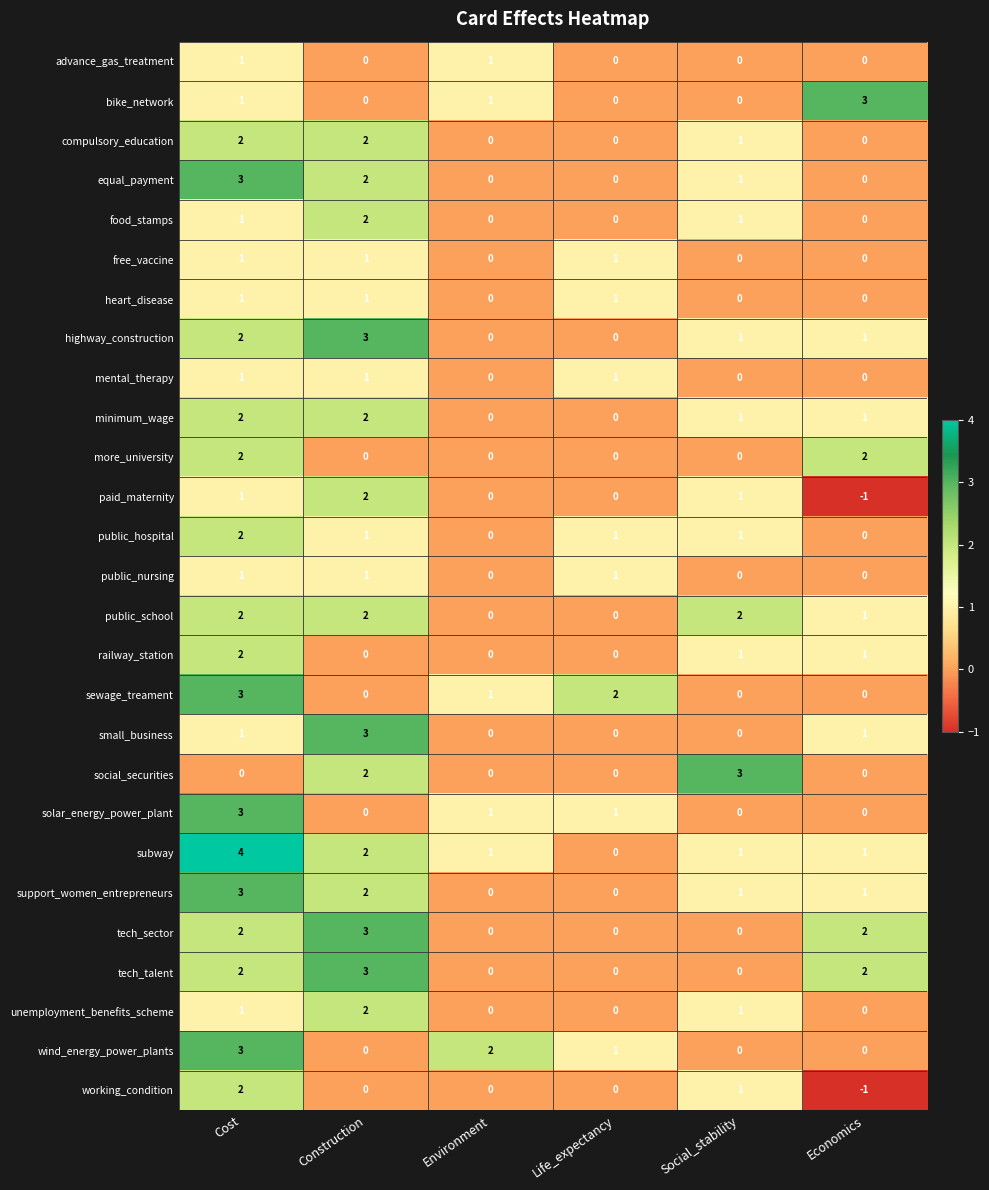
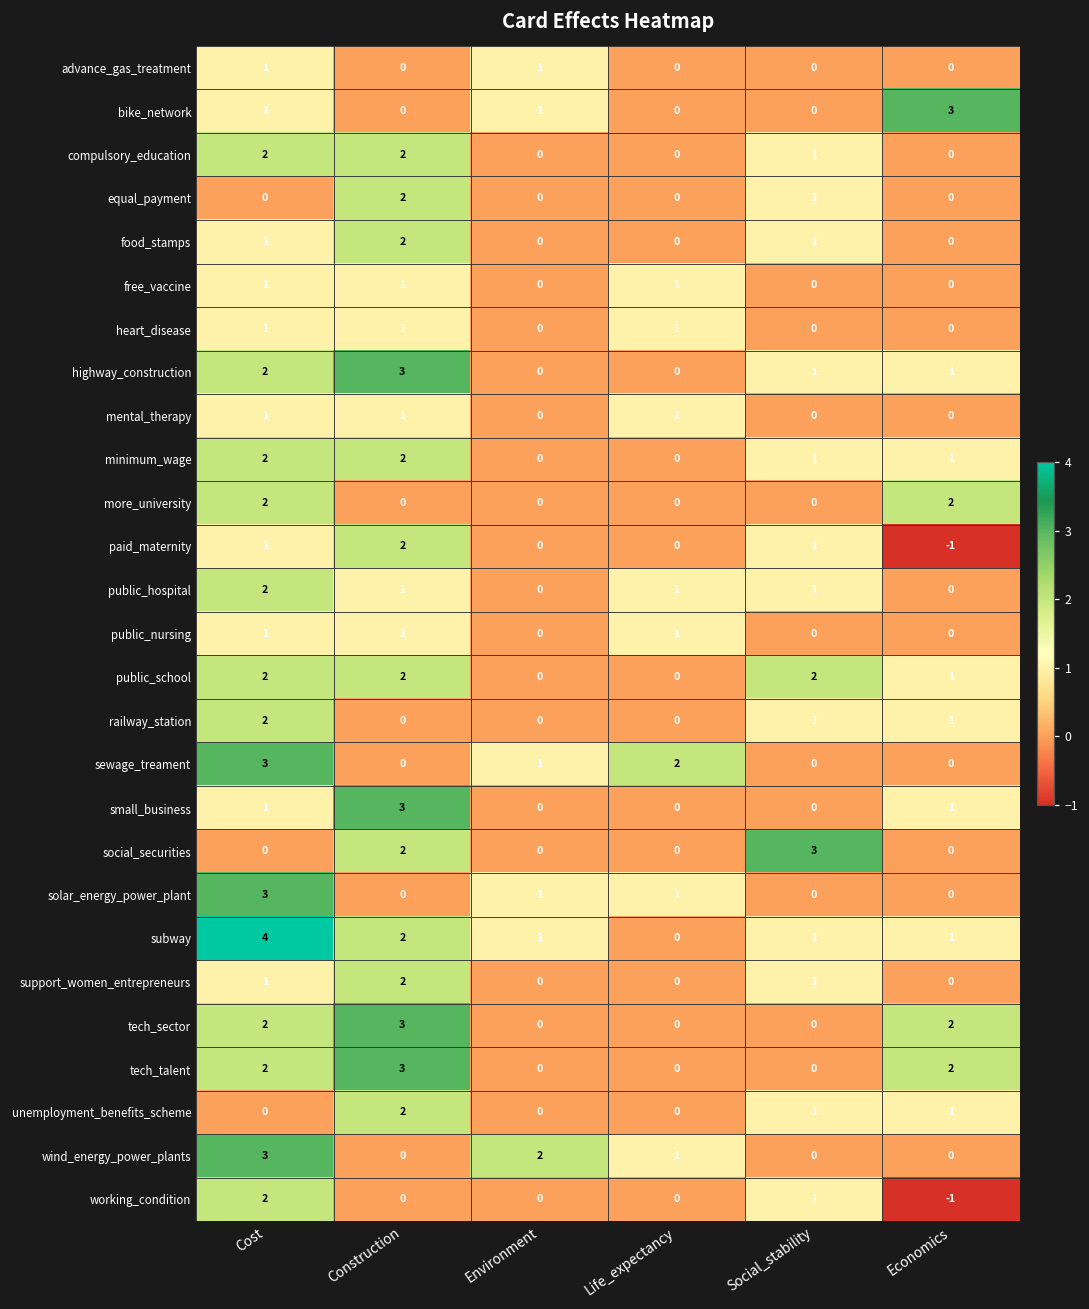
equal_payment, Cost: 3 -> 0
support_women_entrepreneurs, Cost: 3 -> 1
support_women_entrepreneurs, Economics: 1 -> 0
unemployment_benefits_scheme, Cost: 1 -> 0
unemployment_benefits_scheme, Economics: 0 -> 1
